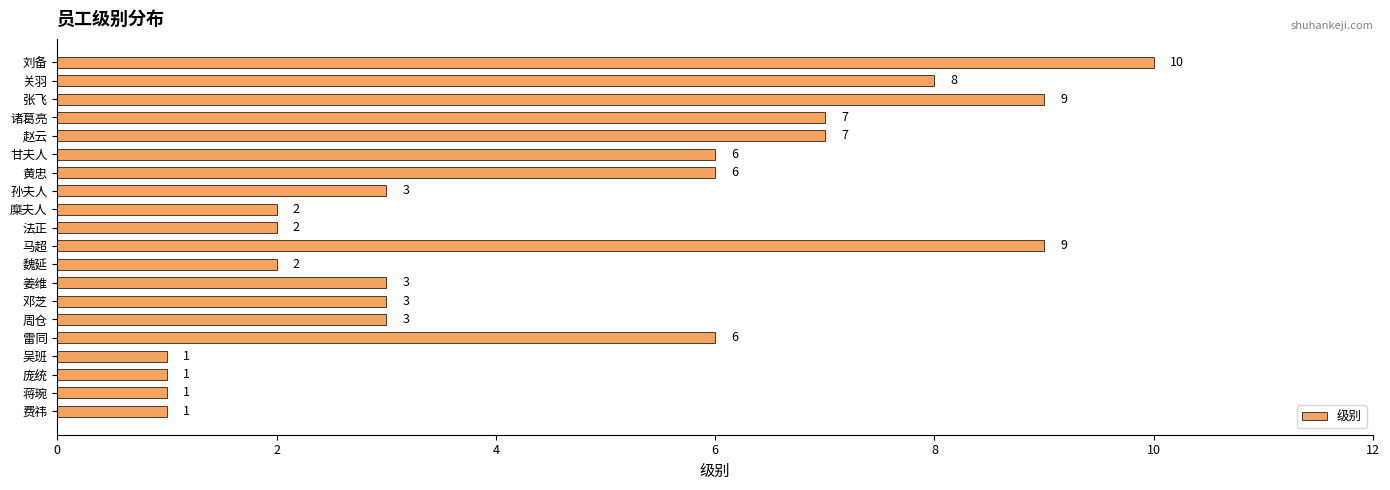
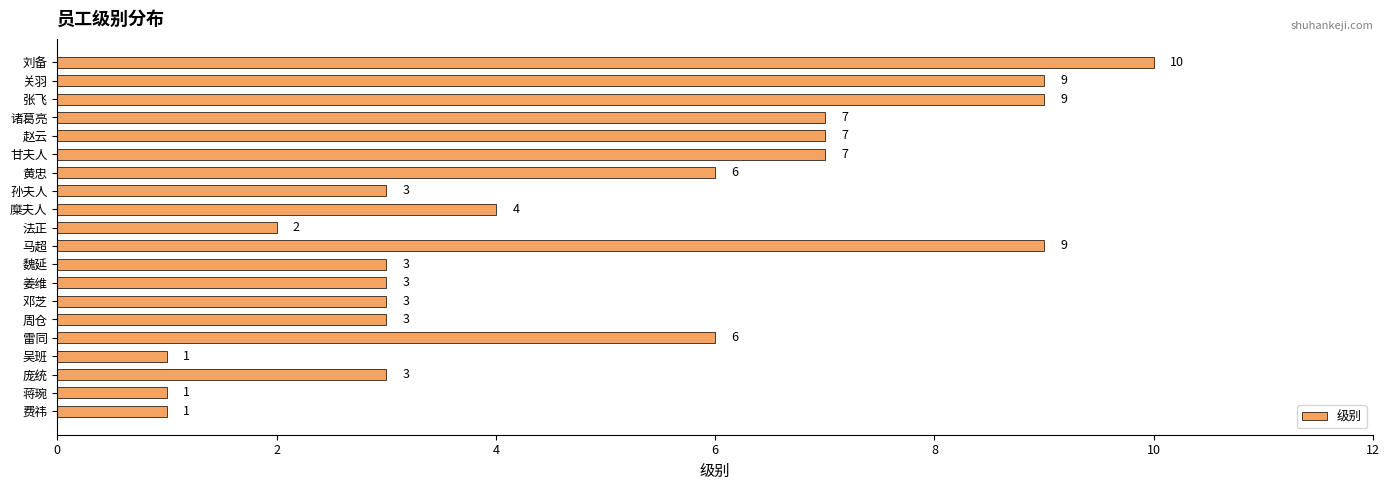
关羽: 8 -> 9
甘夫人: 6 -> 7
糜夫人: 2 -> 4
魏延: 2 -> 3
庞统: 1 -> 3
